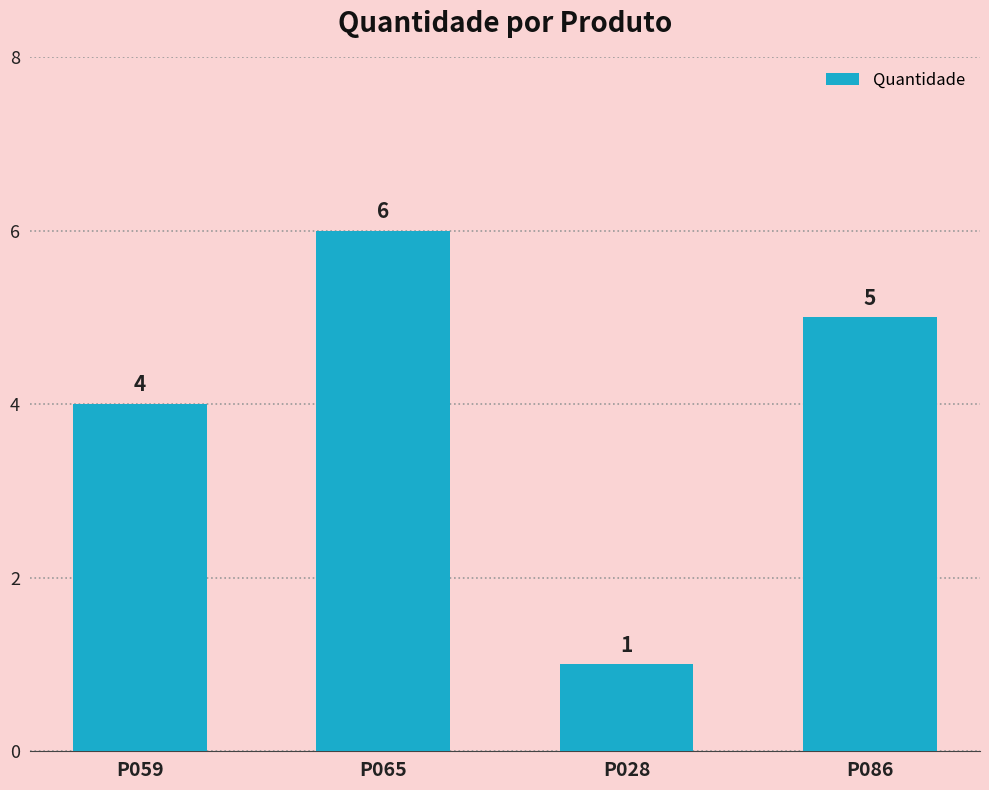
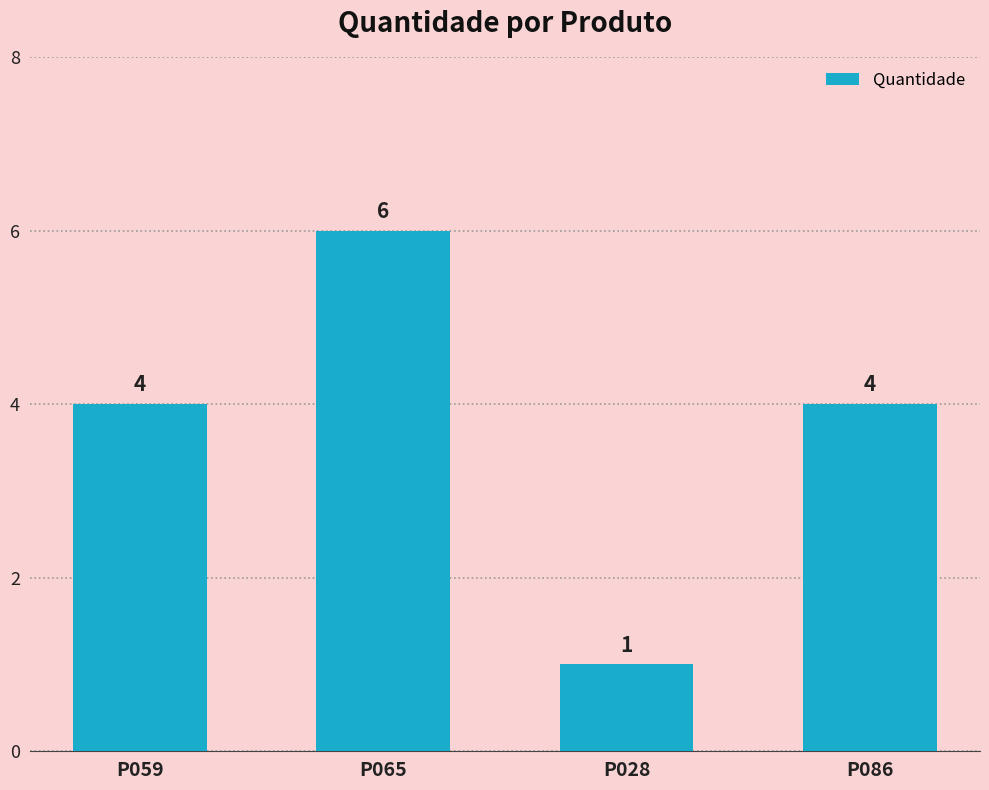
P086: 5 -> 4
